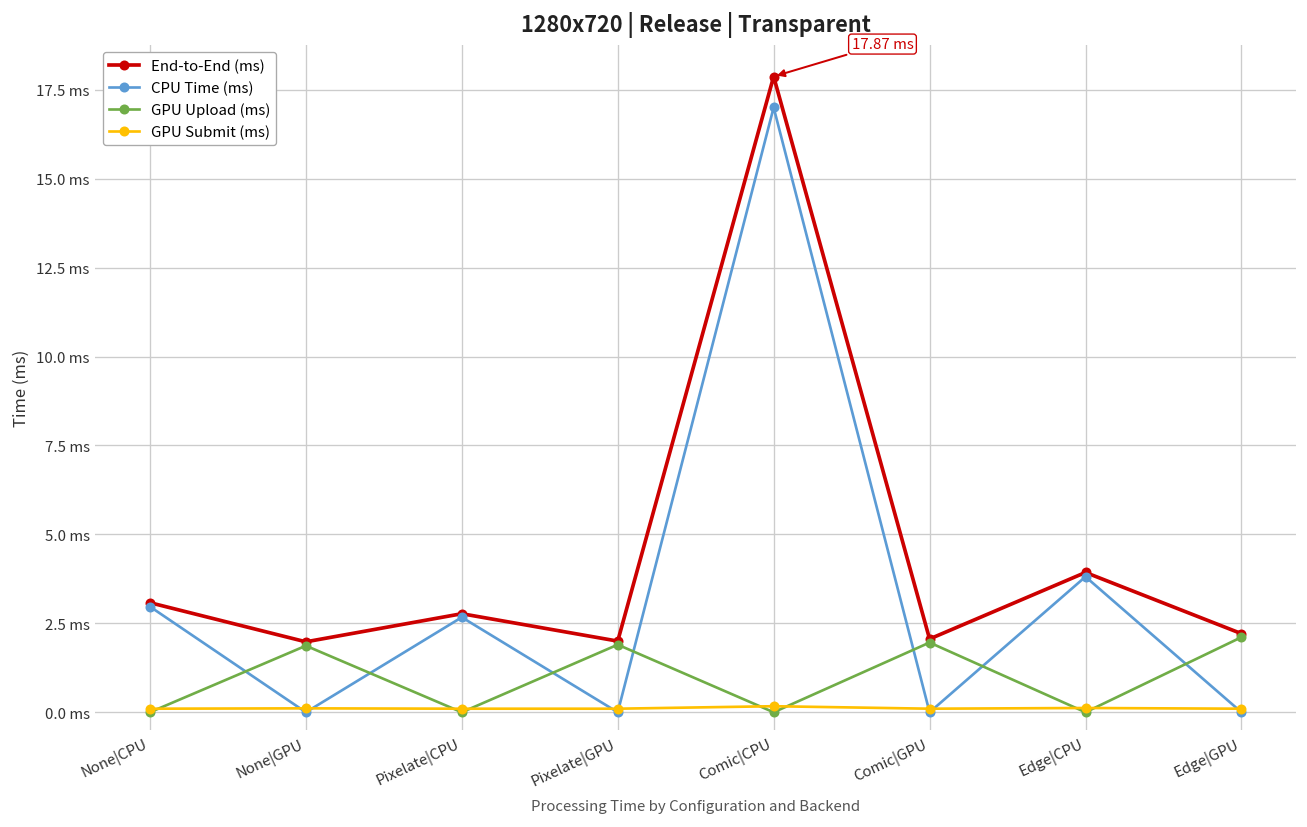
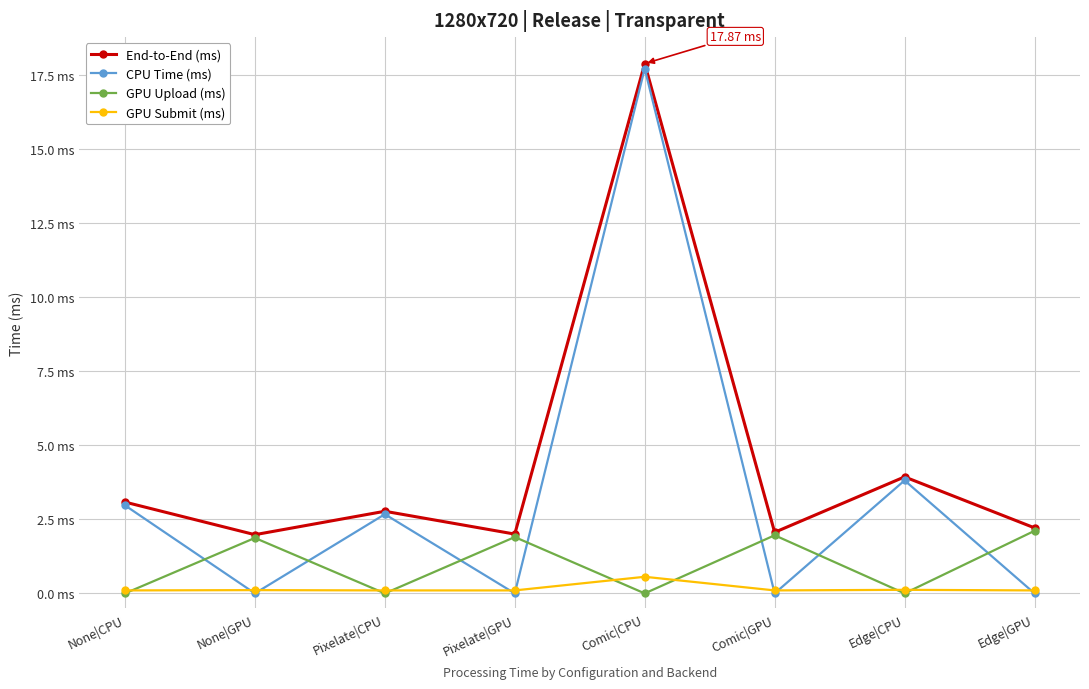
CPU Time (ms), Comic|CPU: 17.0 ms -> 17.7 ms
GPU Submit (ms), Comic|CPU: 0.2 ms -> 0.6 ms
